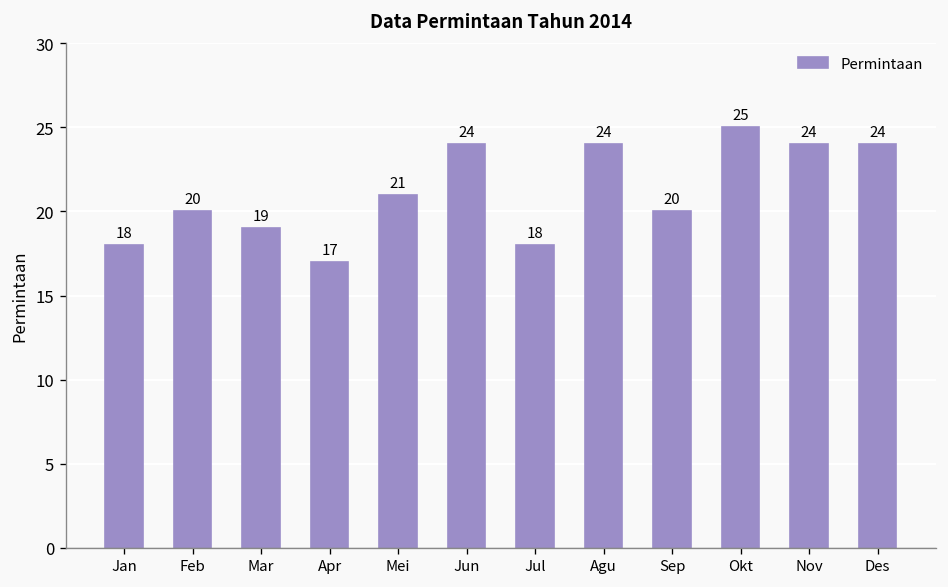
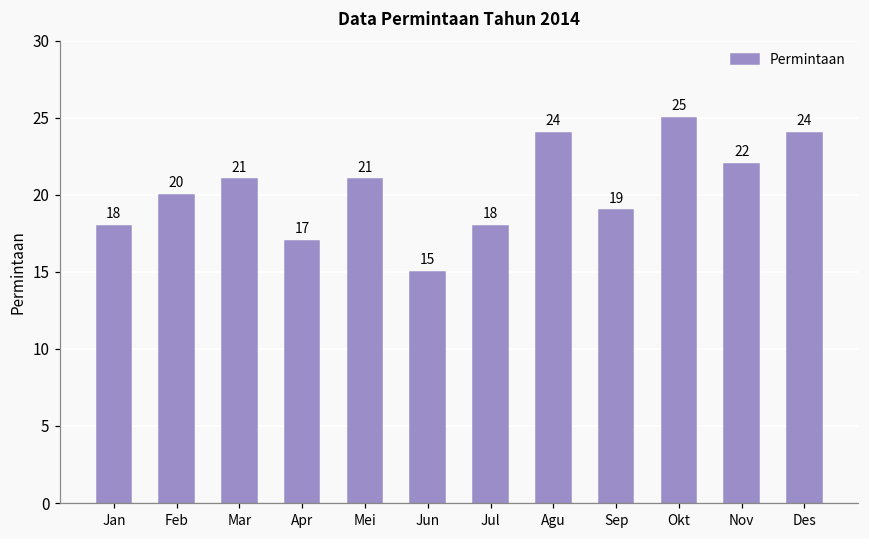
Mar: 19 -> 21
Jun: 24 -> 15
Sep: 20 -> 19
Nov: 24 -> 22
